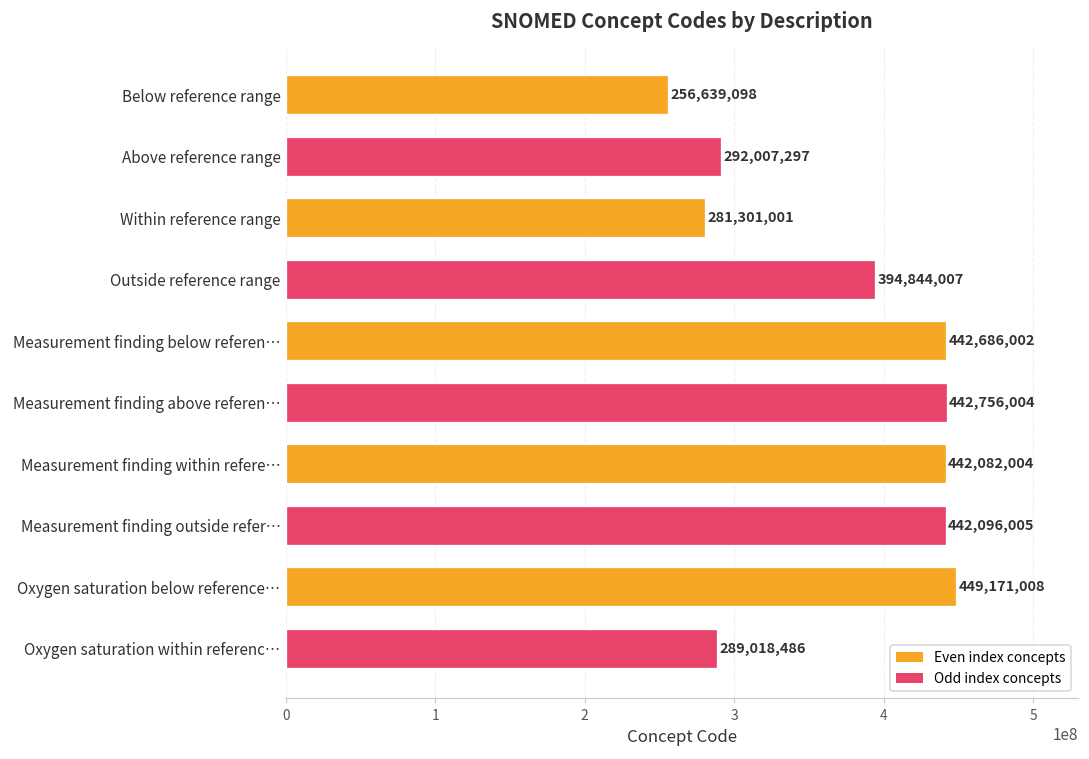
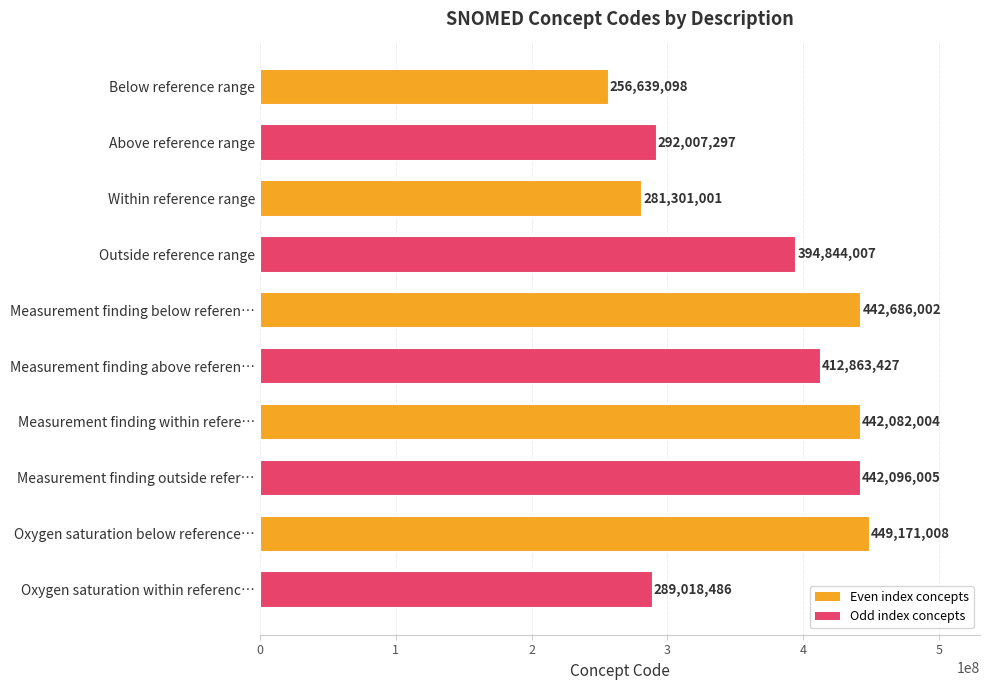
Measurement finding above referen…: 442,756,004 -> 412,863,427
